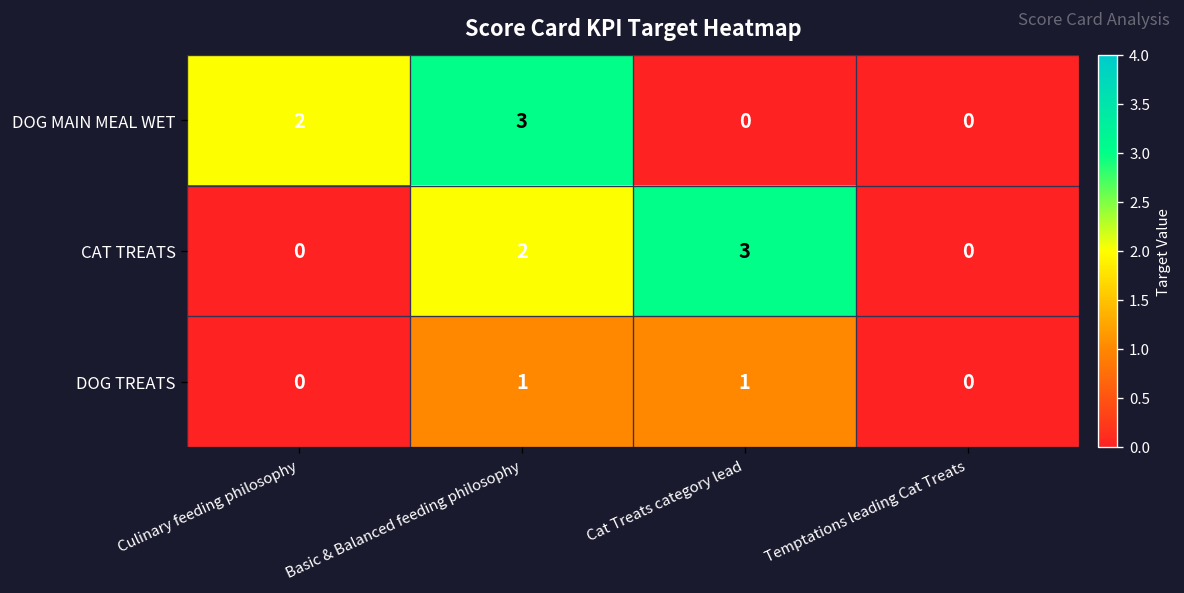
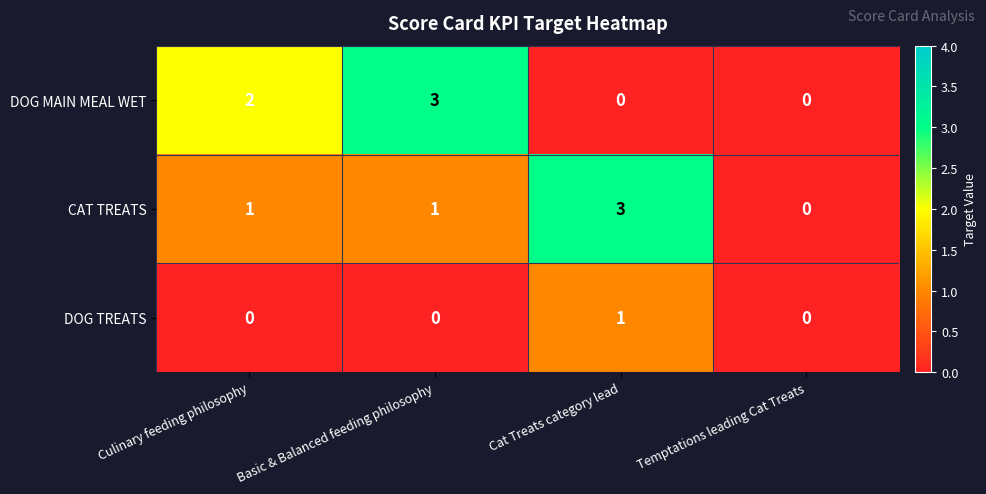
CAT TREATS, Culinary feeding philosophy: 0 -> 1
CAT TREATS, Basic & Balanced feeding philosophy: 2 -> 1
DOG TREATS, Basic & Balanced feeding philosophy: 1 -> 0
